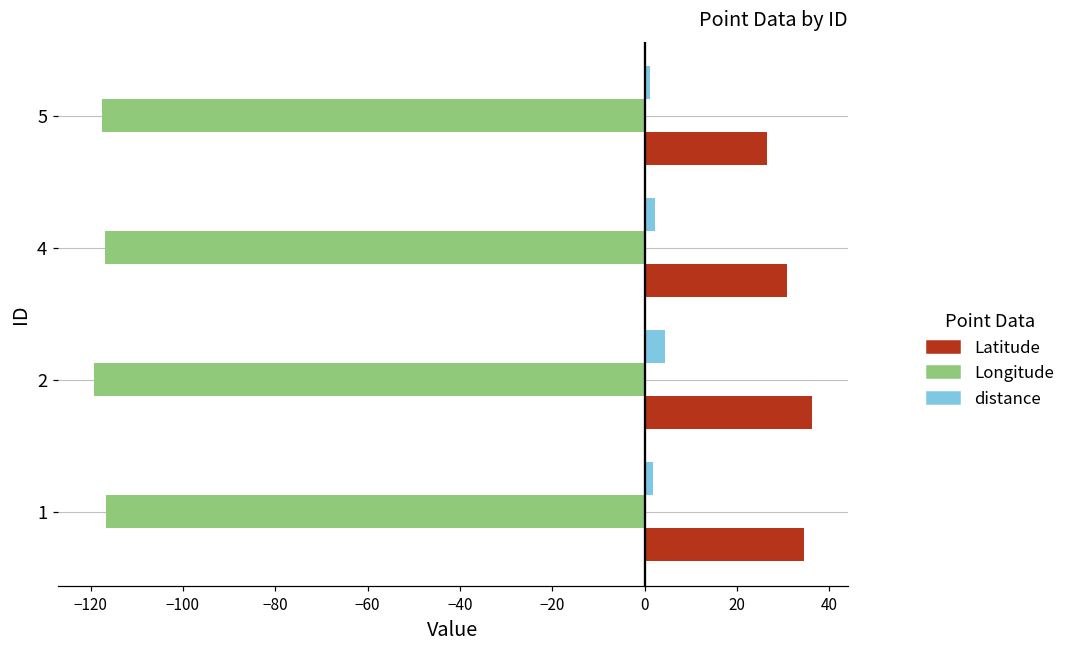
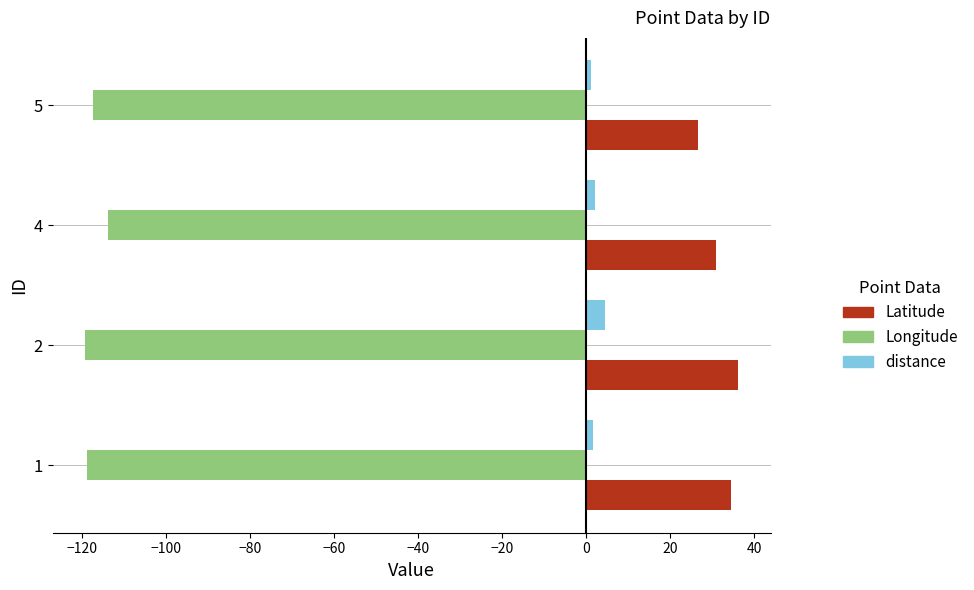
Longitude, 4: -117 -> -114
Longitude, 1: -117 -> -119
